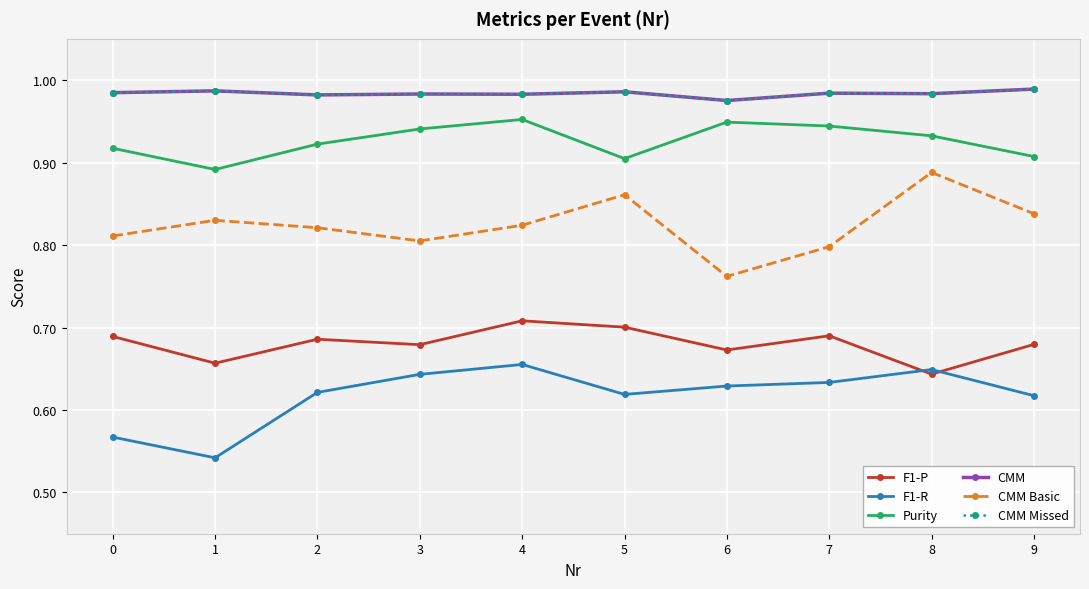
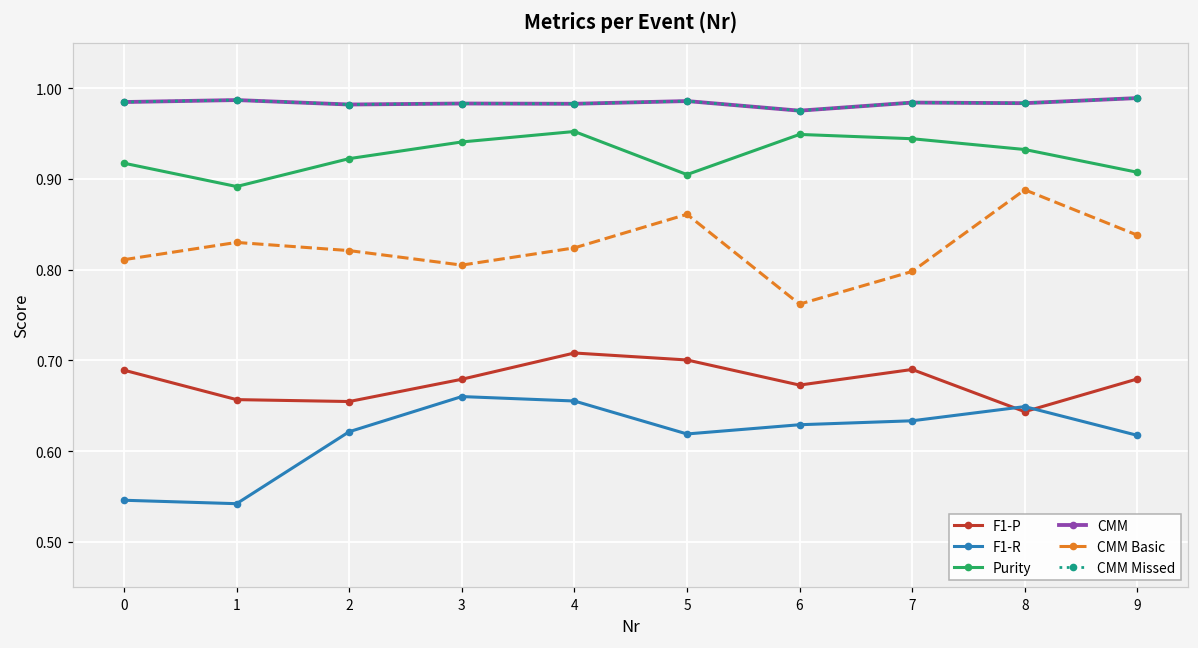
F1-R, 0: 0.57 -> 0.55
F1-P, 2: 0.69 -> 0.65
F1-R, 3: 0.64 -> 0.66
